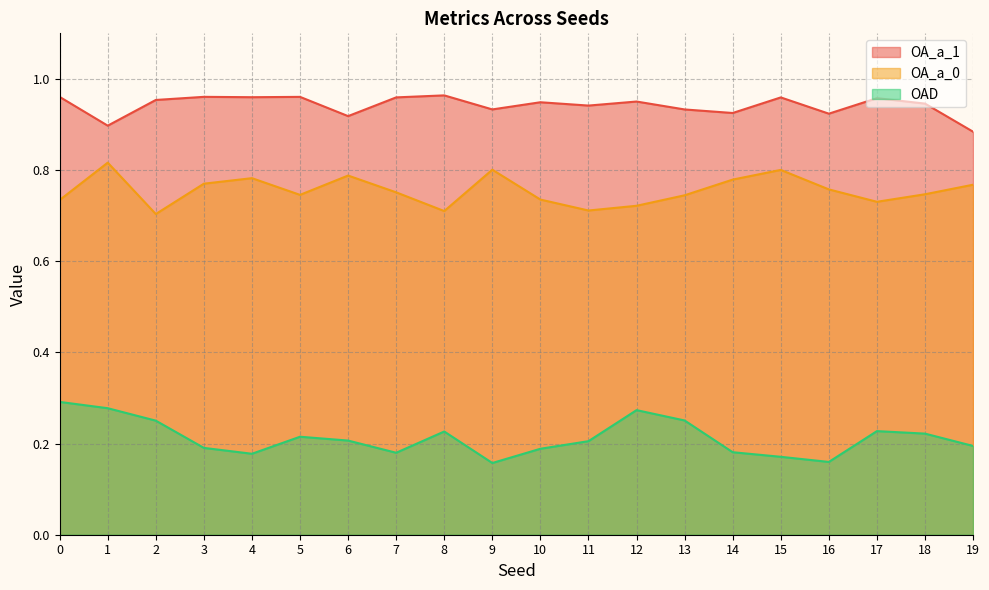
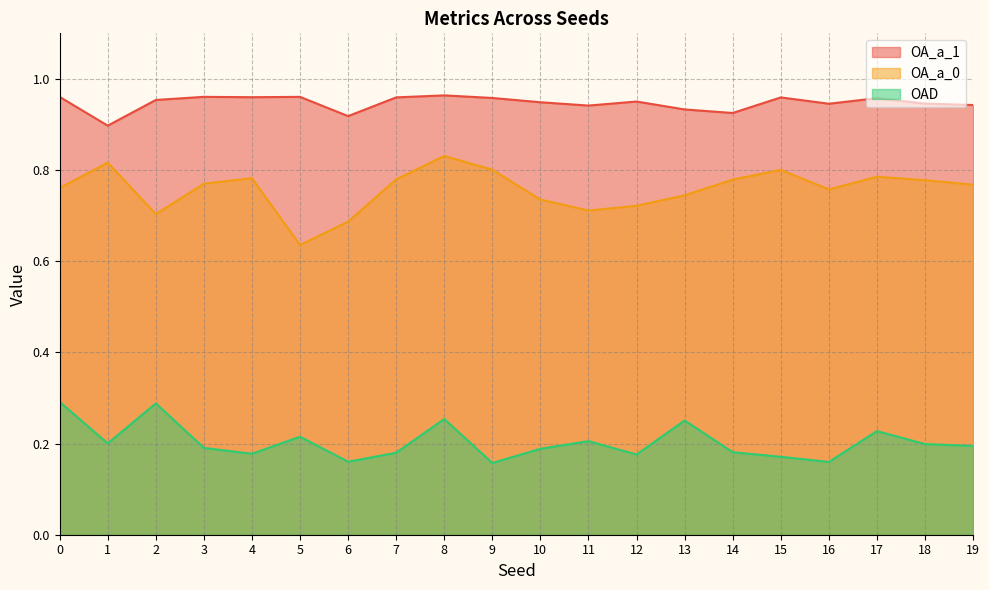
OA_a_0, 0: 0.73 -> 0.76
OAD, 1: 0.28 -> 0.20
OAD, 2: 0.25 -> 0.29
OA_a_0, 5: 0.75 -> 0.64
OA_a_0, 6: 0.79 -> 0.69
OAD, 6: 0.21 -> 0.16
OA_a_0, 7: 0.75 -> 0.78
OA_a_0, 8: 0.71 -> 0.83
OAD, 8: 0.23 -> 0.25
OA_a_1, 9: 0.93 -> 0.96
OAD, 12: 0.27 -> 0.18
OA_a_1, 16: 0.92 -> 0.95
OA_a_0, 17: 0.73 -> 0.79
OA_a_0, 18: 0.75 -> 0.78
OAD, 18: 0.22 -> 0.20
OA_a_1, 19: 0.88 -> 0.94
